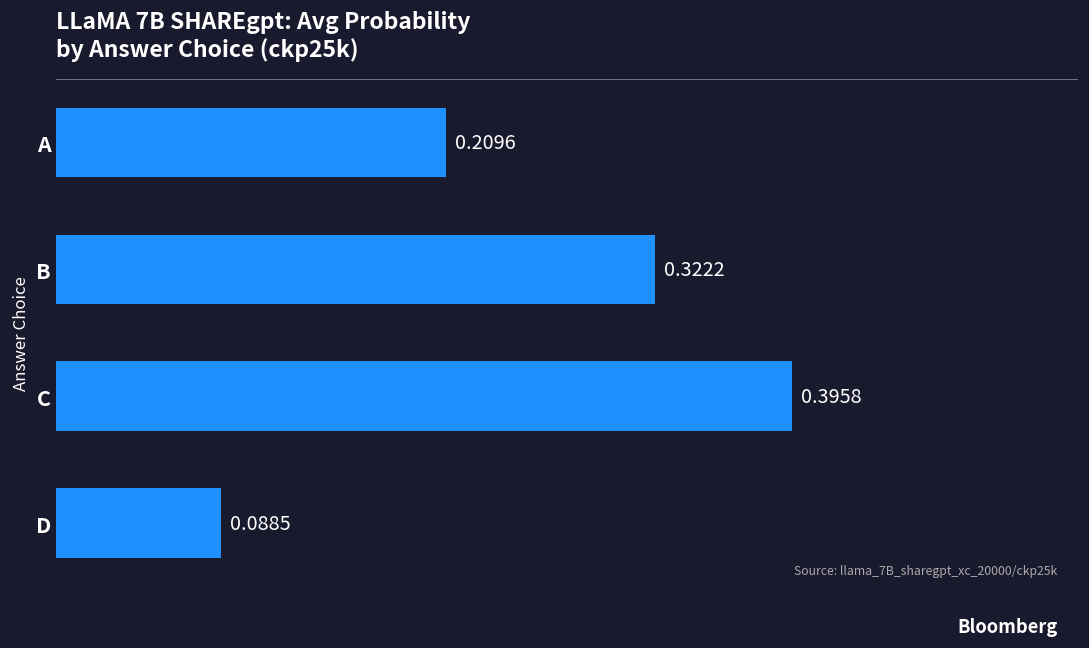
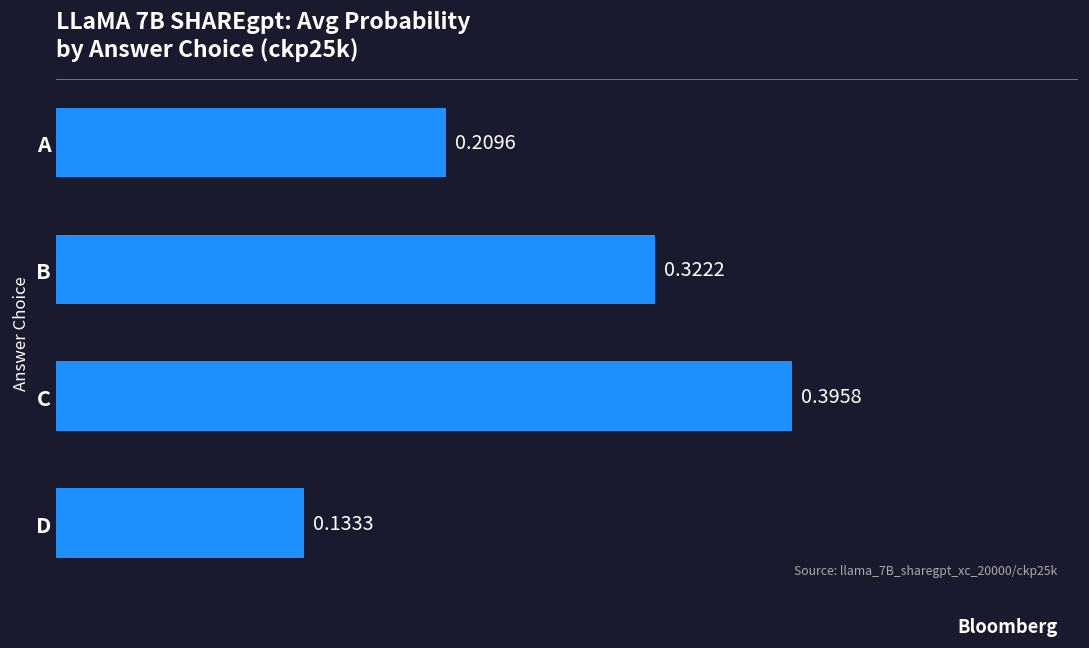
D: 0.0885 -> 0.1333
